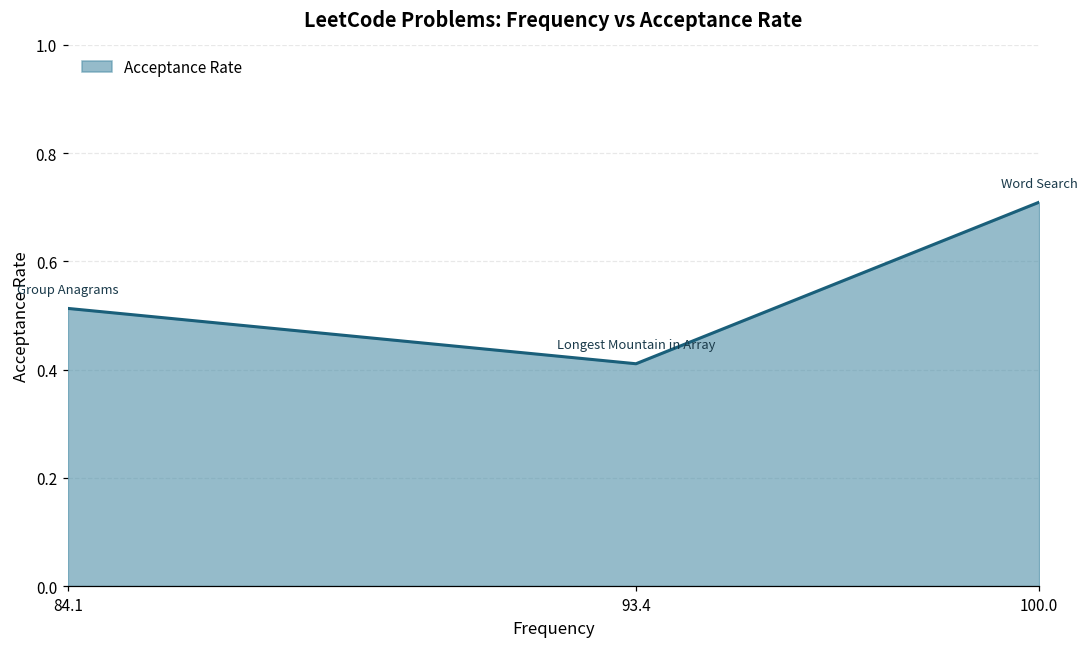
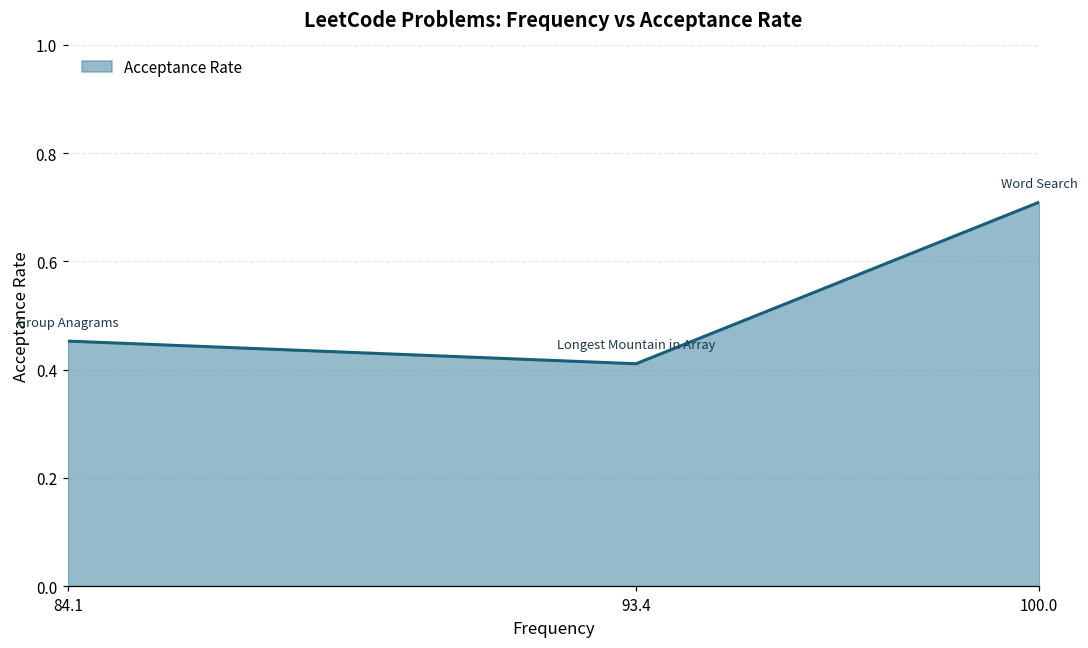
84.1: 0.51 -> 0.45
